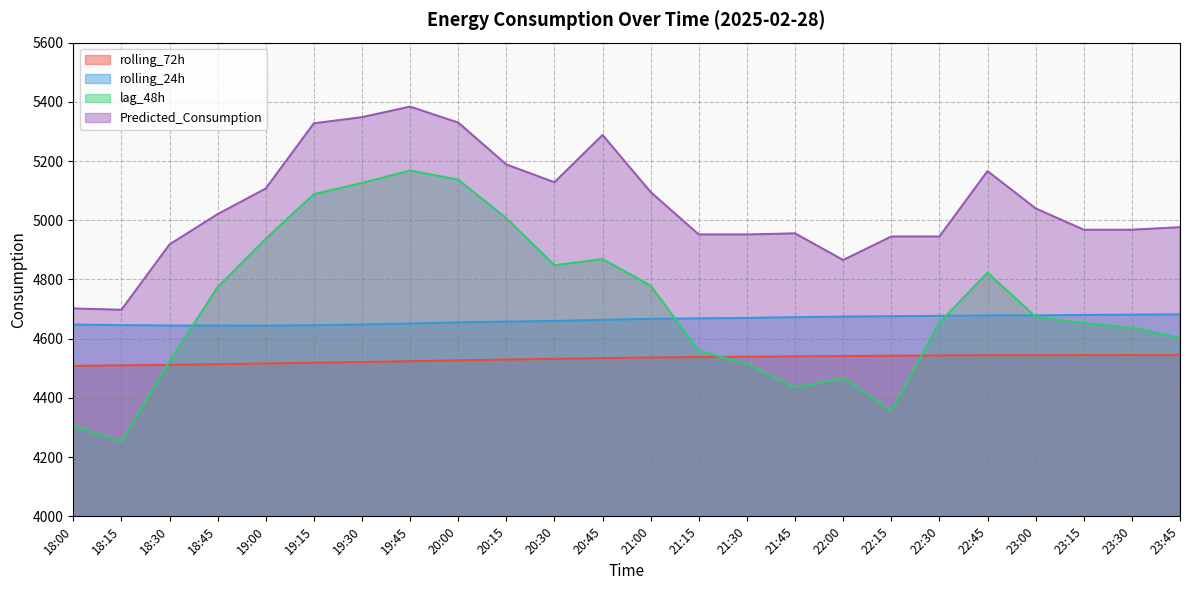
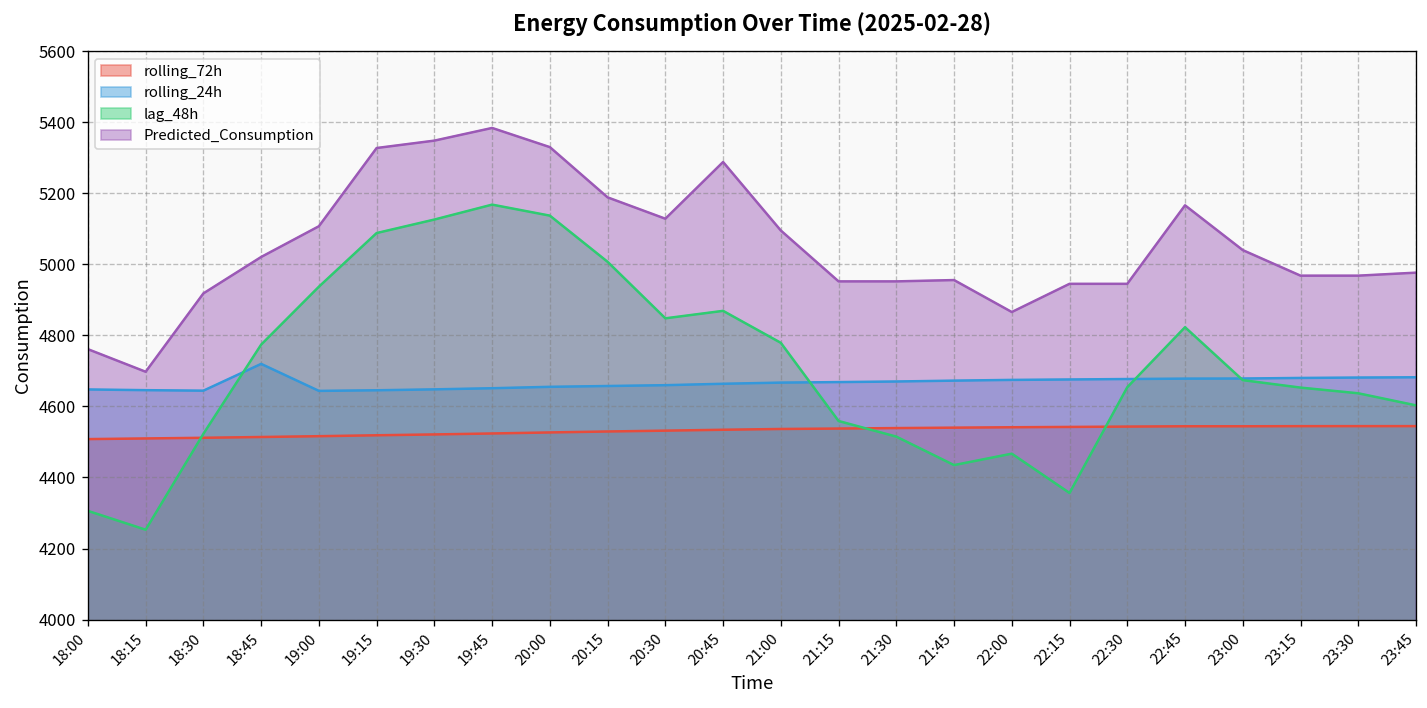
Predicted_Consumption, 18:00: 4700 -> 4760
rolling_24h, 18:45: 4640 -> 4720
